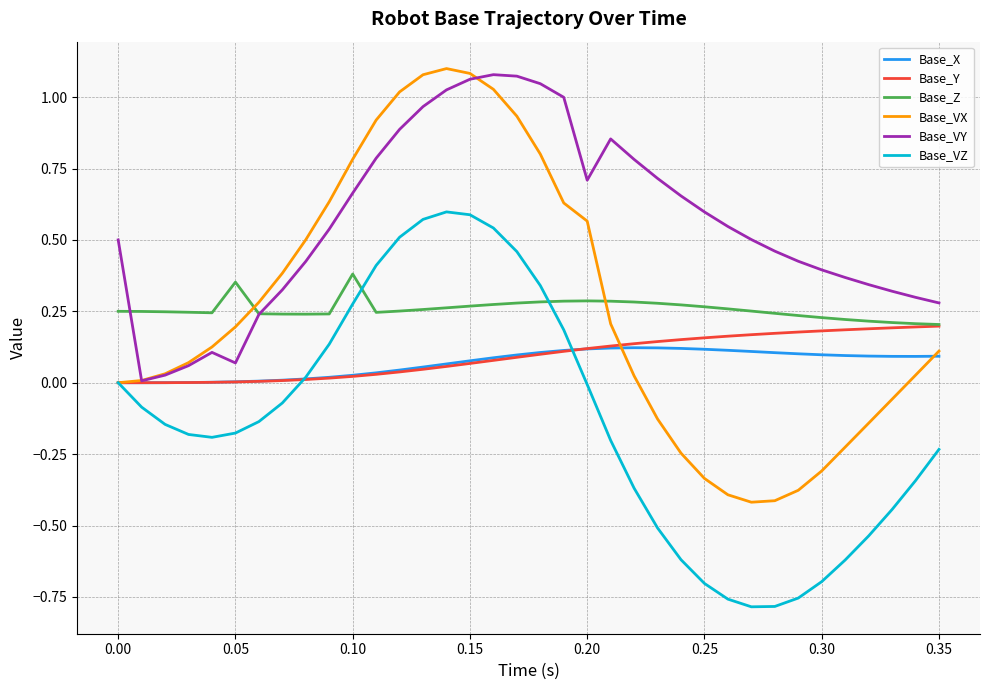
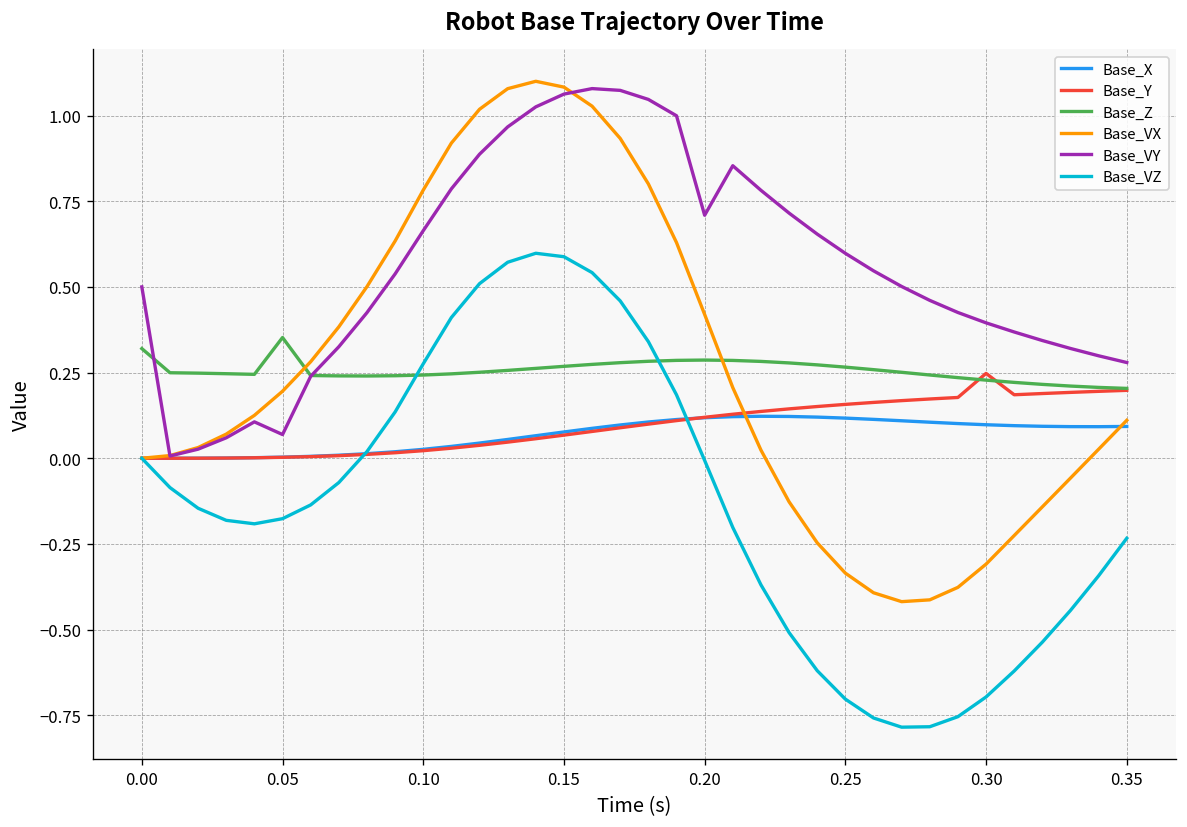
Base_Z, 0.00: 0.25 -> 0.32
Base_Z, 0.10: 0.38 -> 0.24
Base_VX, 0.20: 0.57 -> 0.42
Base_Y, 0.30: 0.18 -> 0.25
